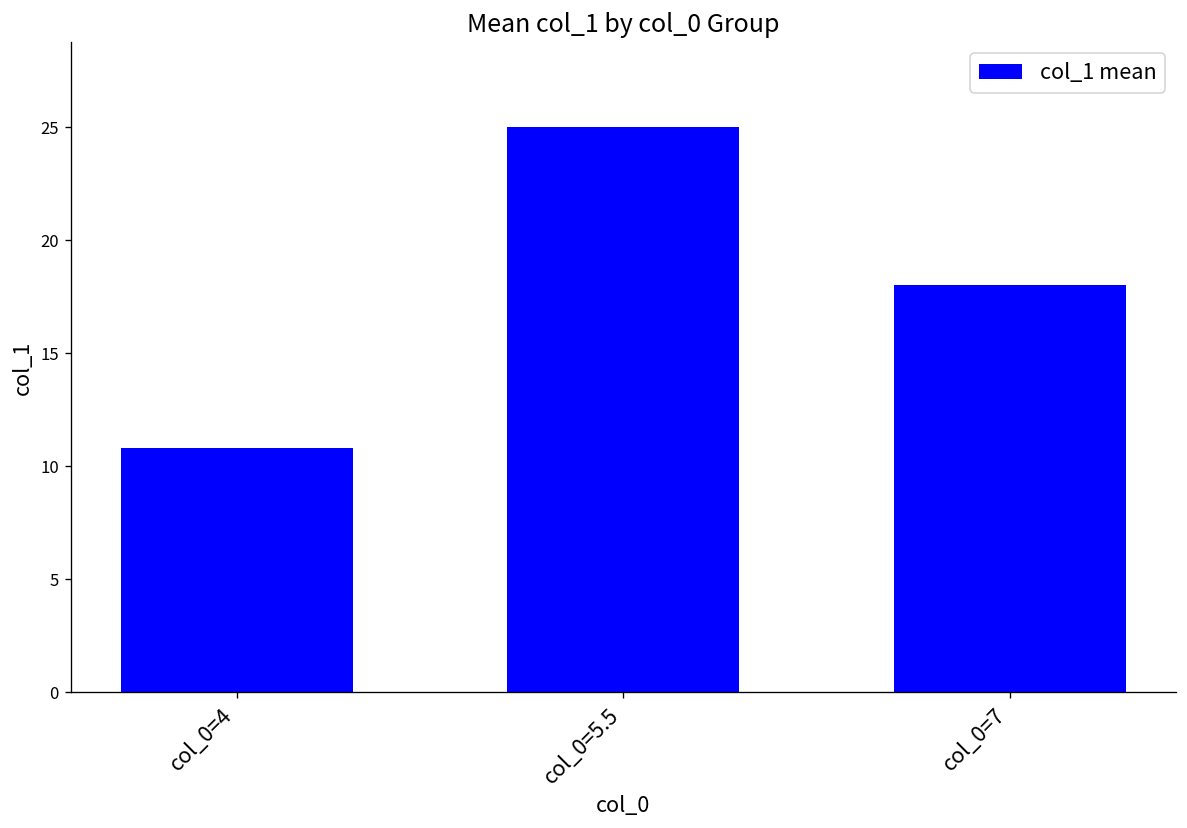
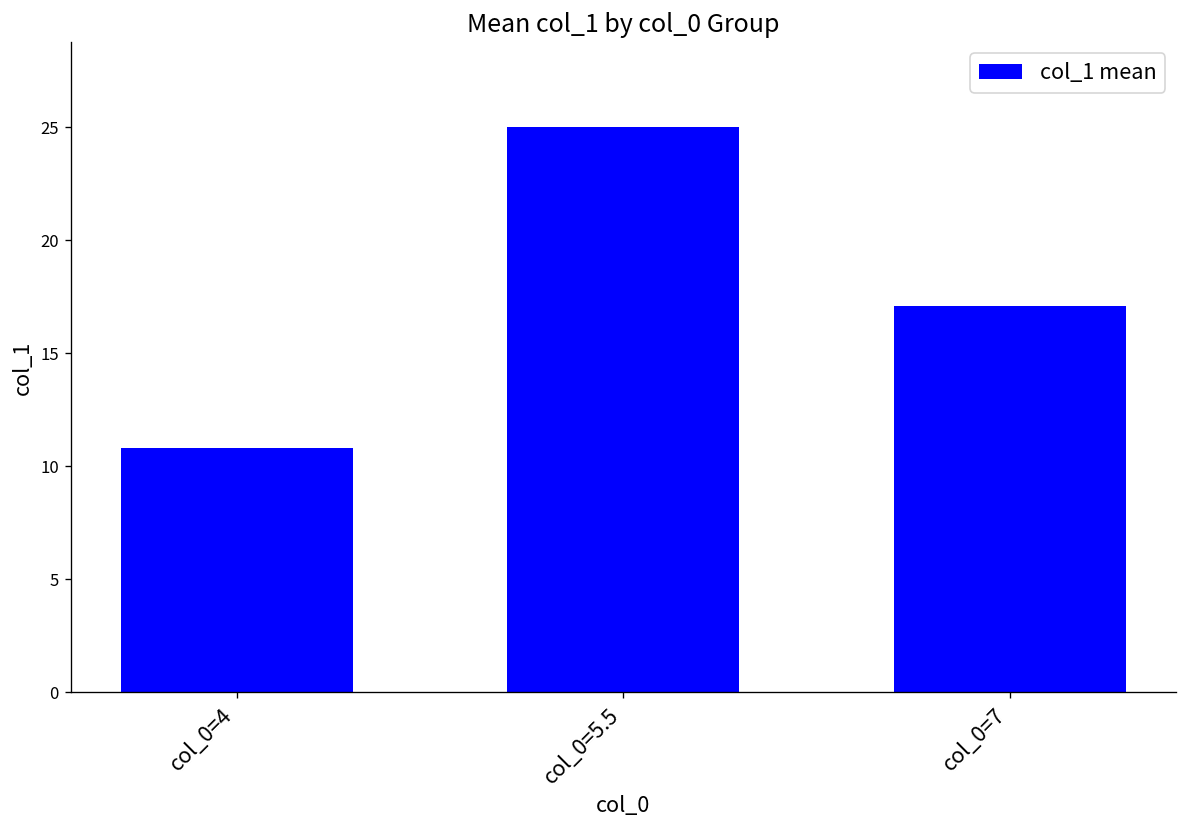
col_0=7: 18.0 -> 17.1
